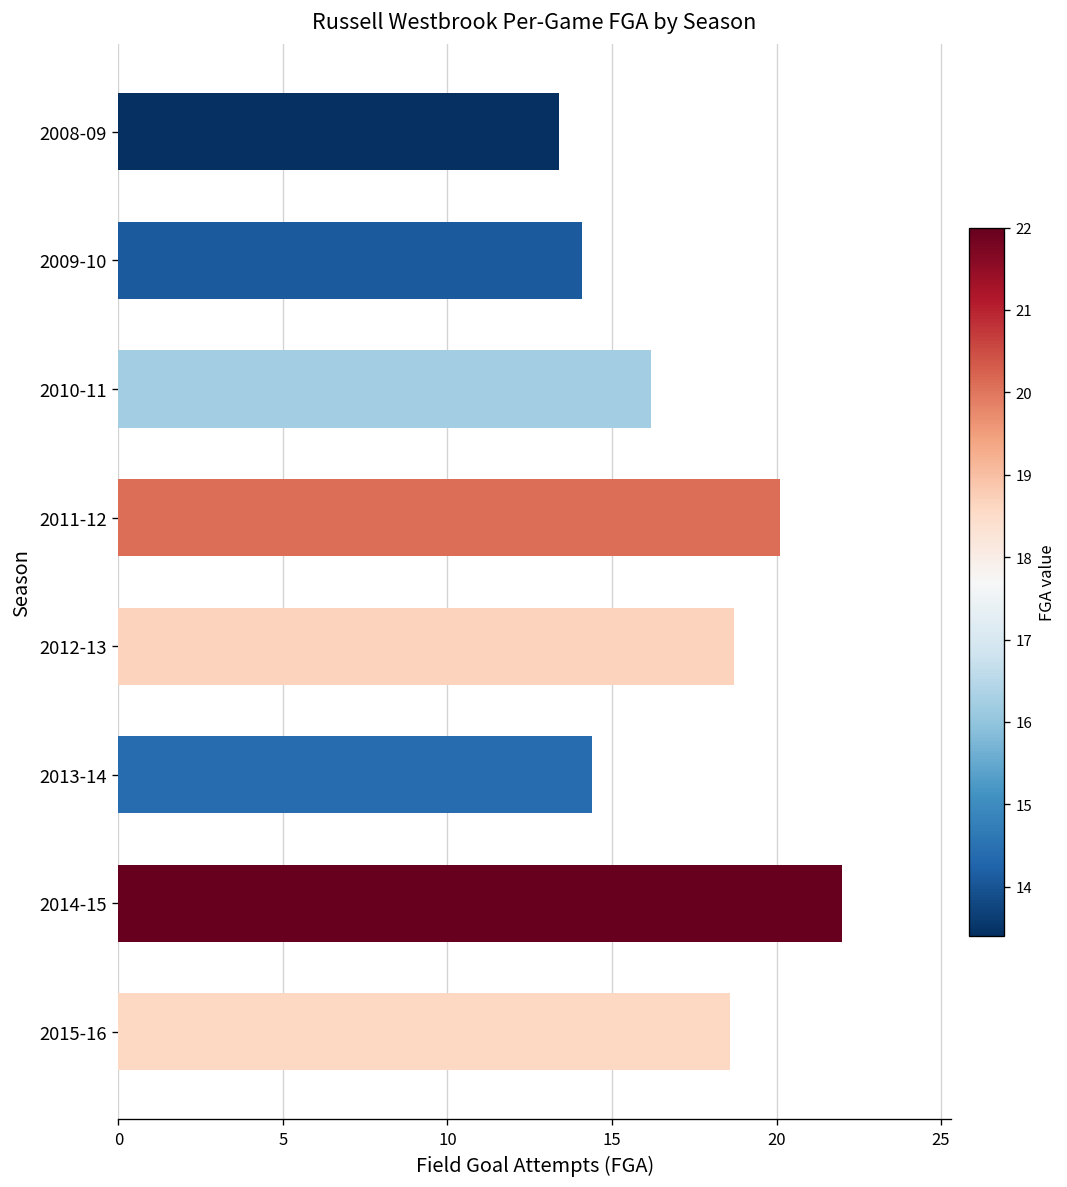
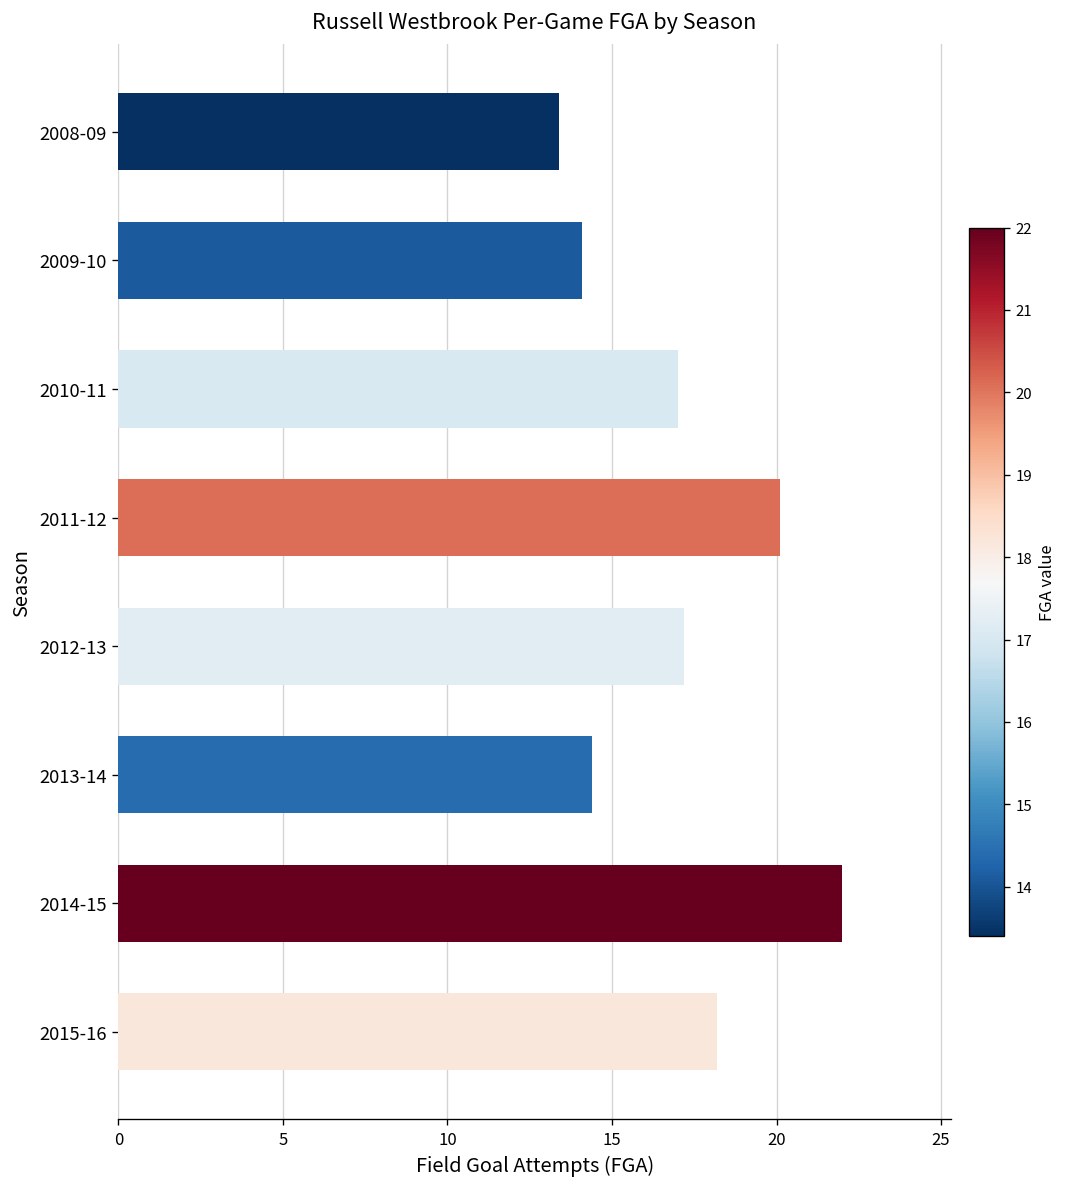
2010-11: 16.2 -> 17.0
2012-13: 18.7 -> 17.2
2015-16: 18.6 -> 18.2
